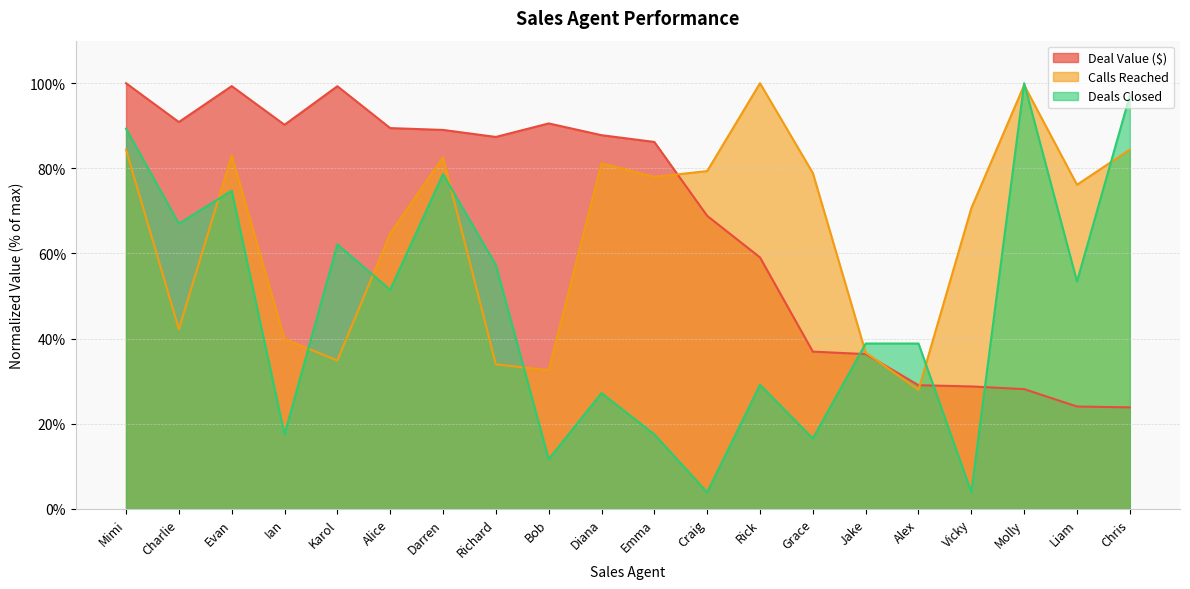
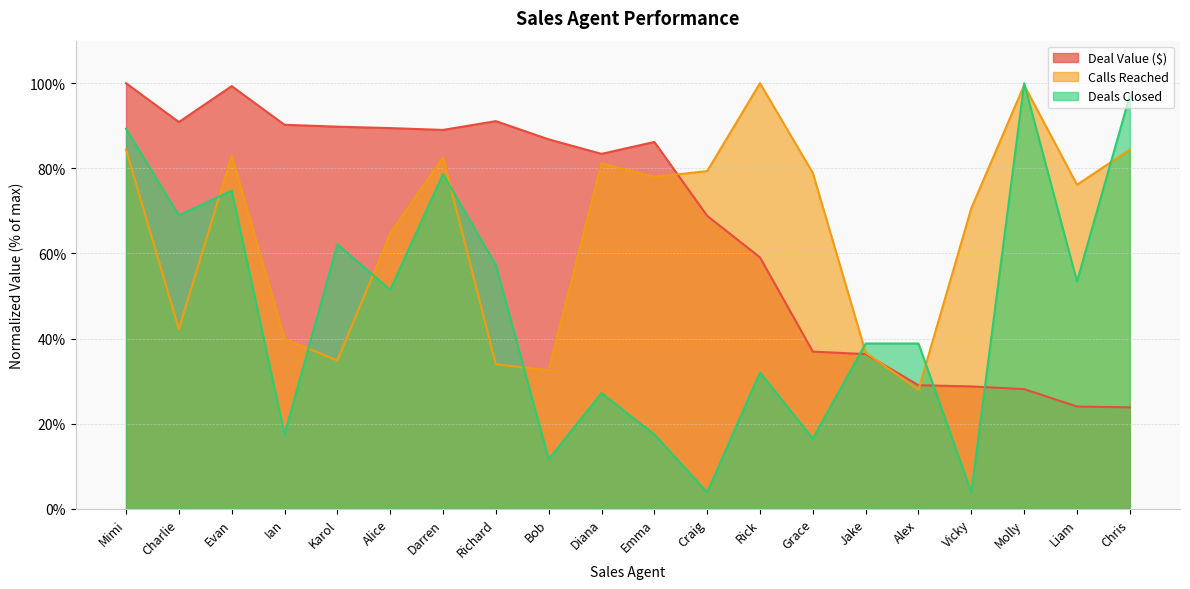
Deals Closed, Charlie: 67% -> 69%
Deal Value ($), Karol: 99% -> 90%
Deal Value ($), Richard: 87% -> 91%
Deal Value ($), Bob: 91% -> 87%
Deal Value ($), Diana: 88% -> 83%
Deals Closed, Rick: 29% -> 32%
